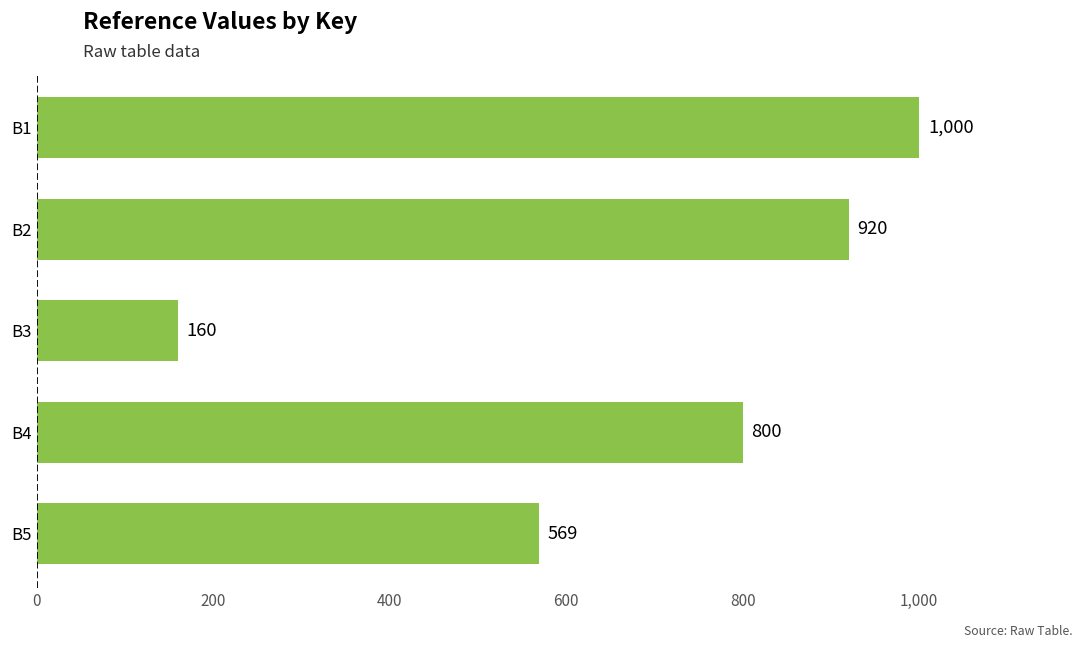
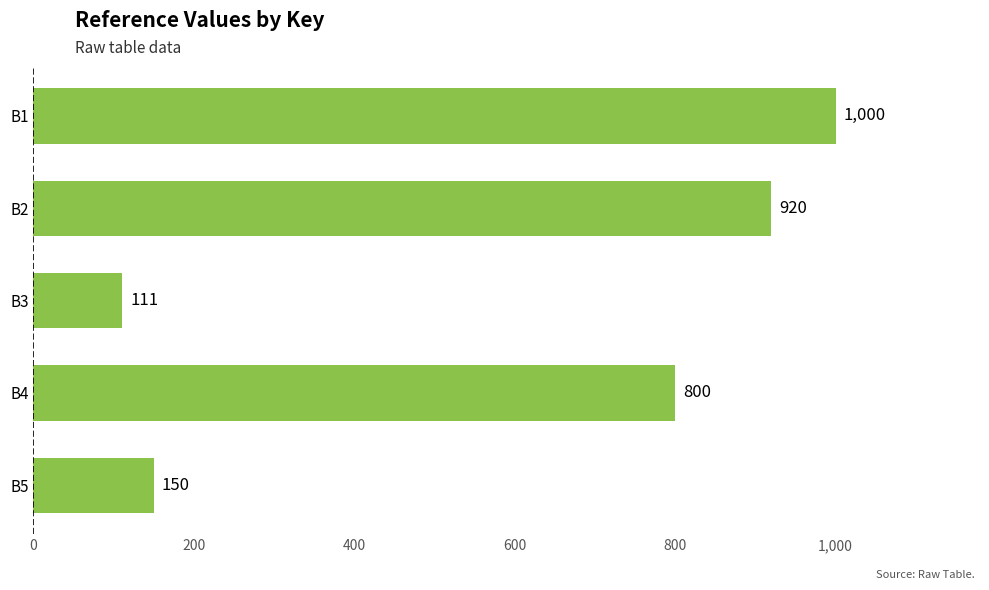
B3: 160 -> 111
B5: 569 -> 150
